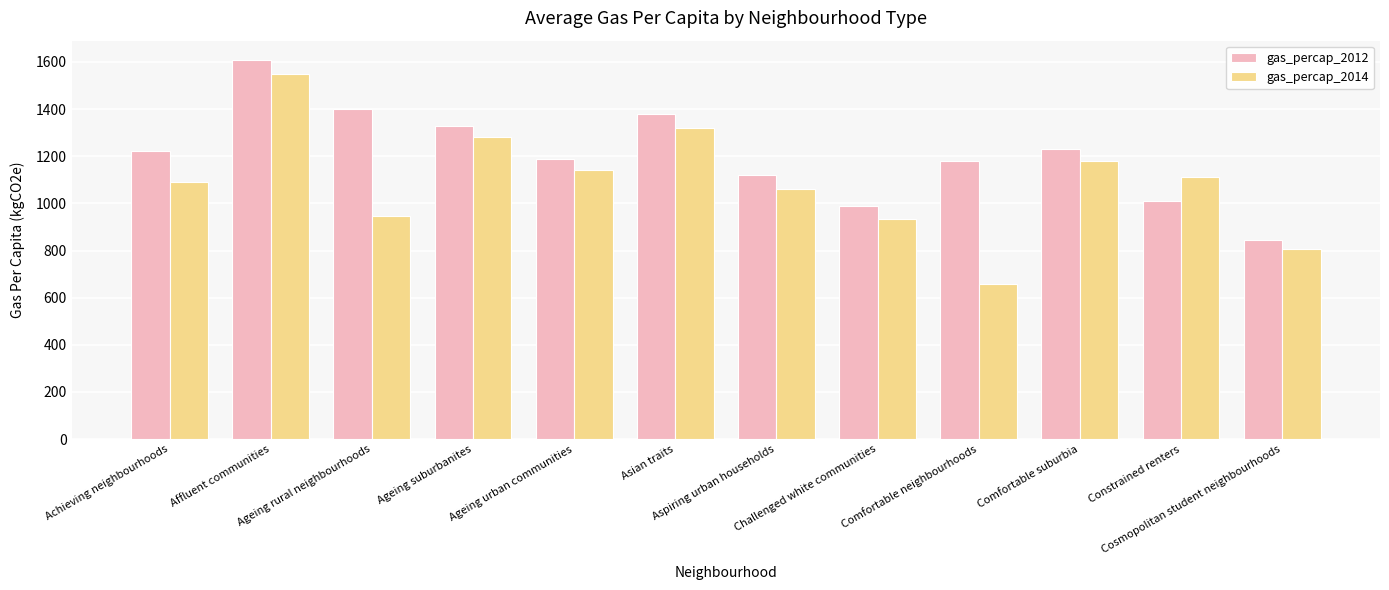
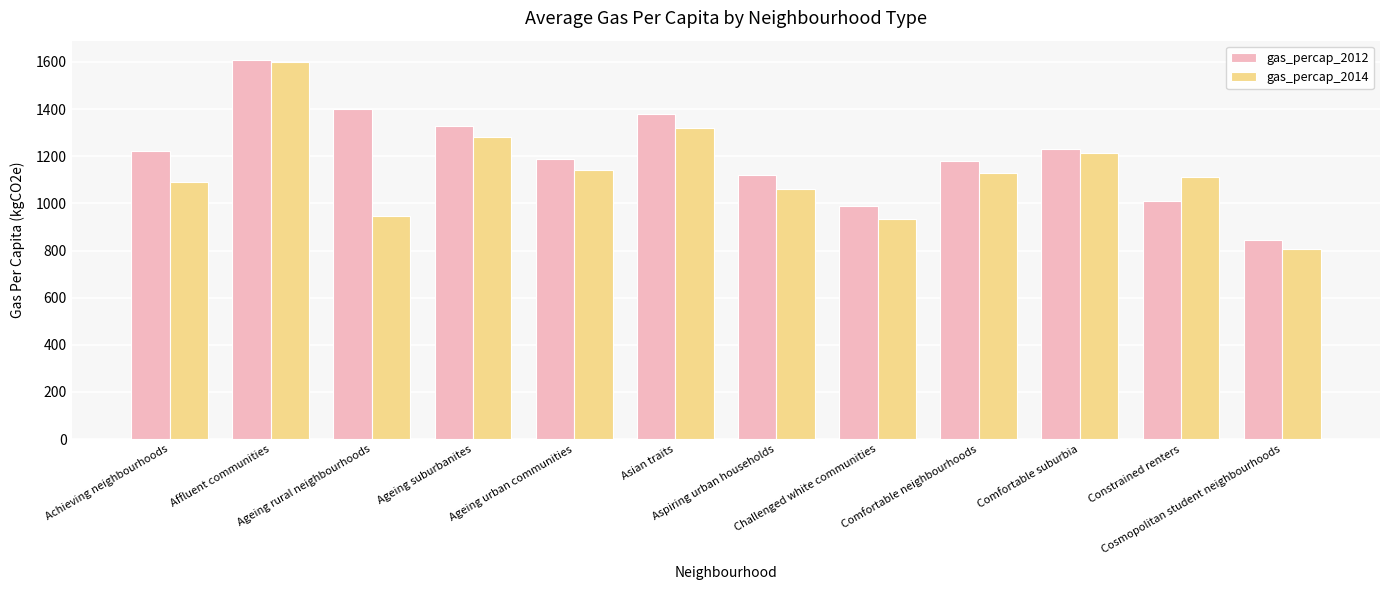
gas_percap_2014, Affluent communities: 1550 -> 1600
gas_percap_2014, Comfortable neighbourhoods: 660 -> 1130
gas_percap_2014, Comfortable suburbia: 1180 -> 1210
